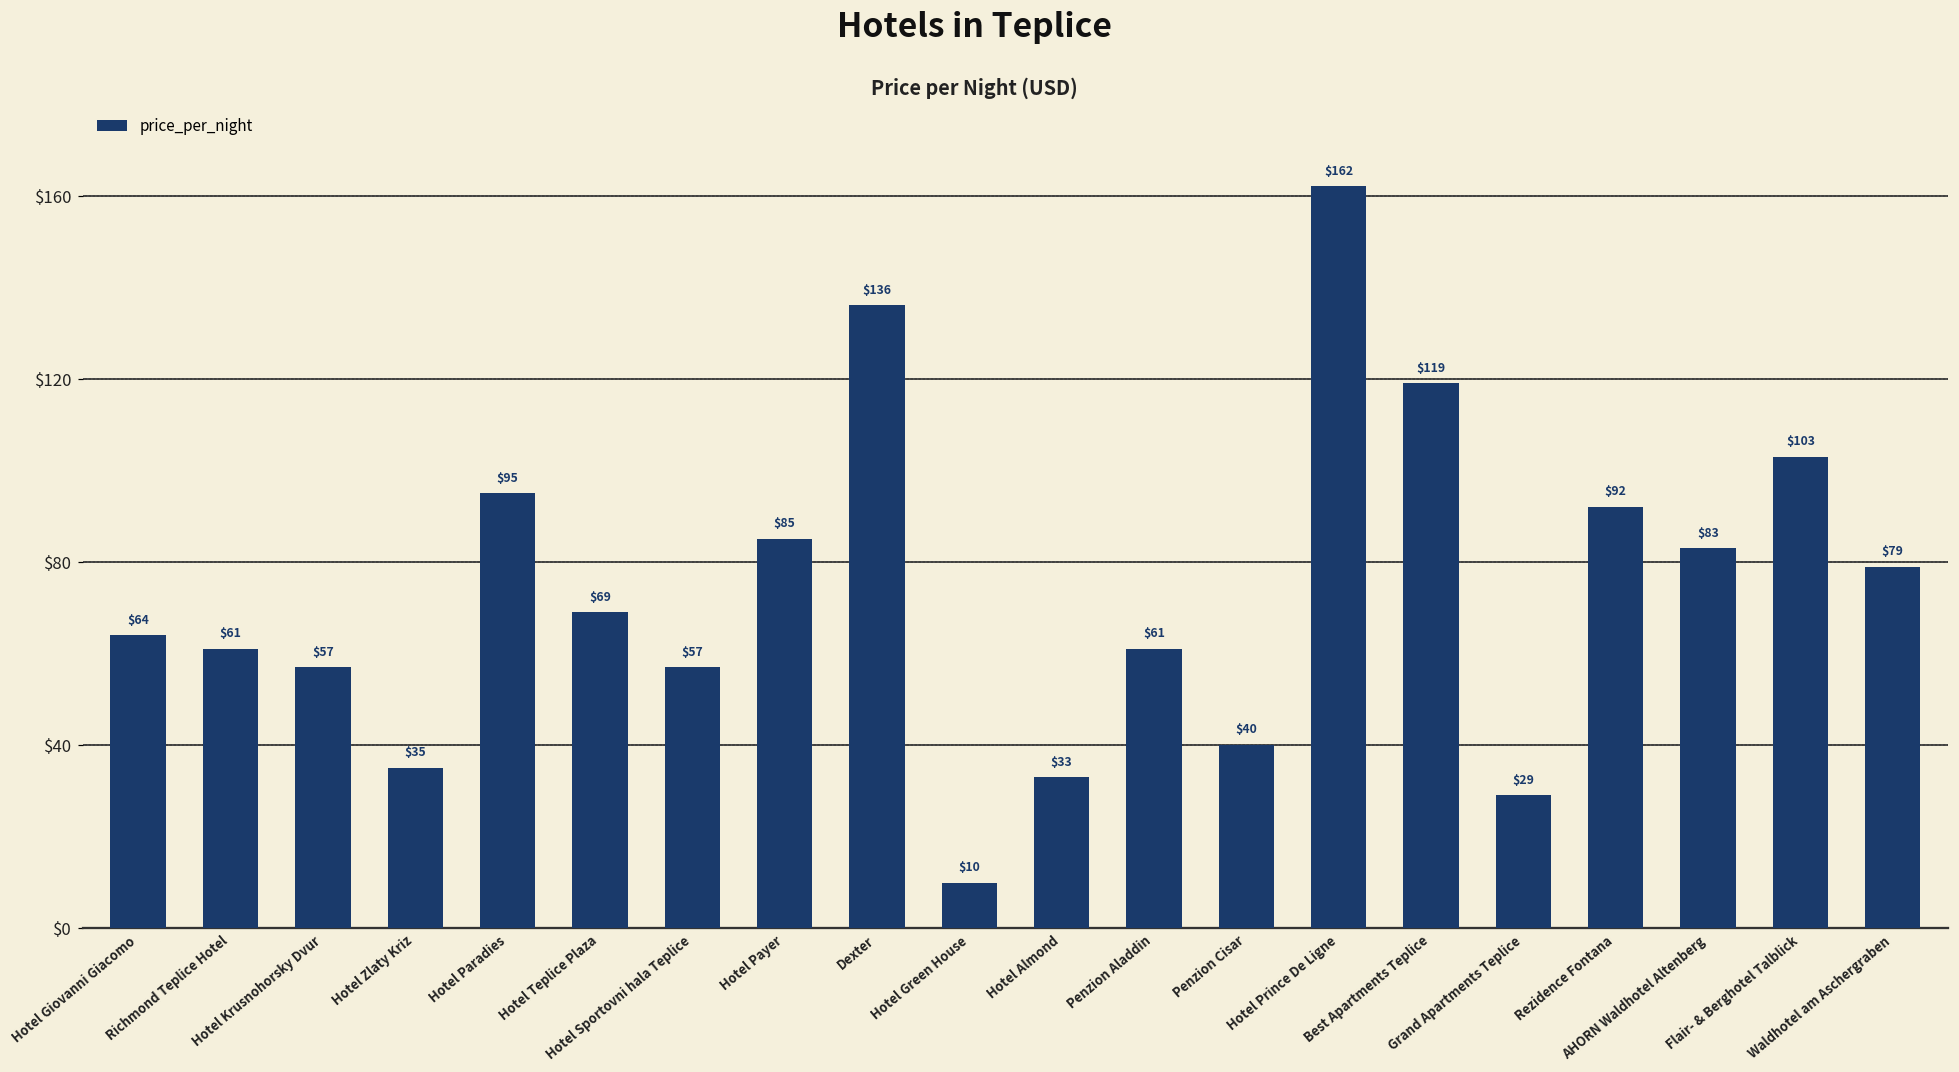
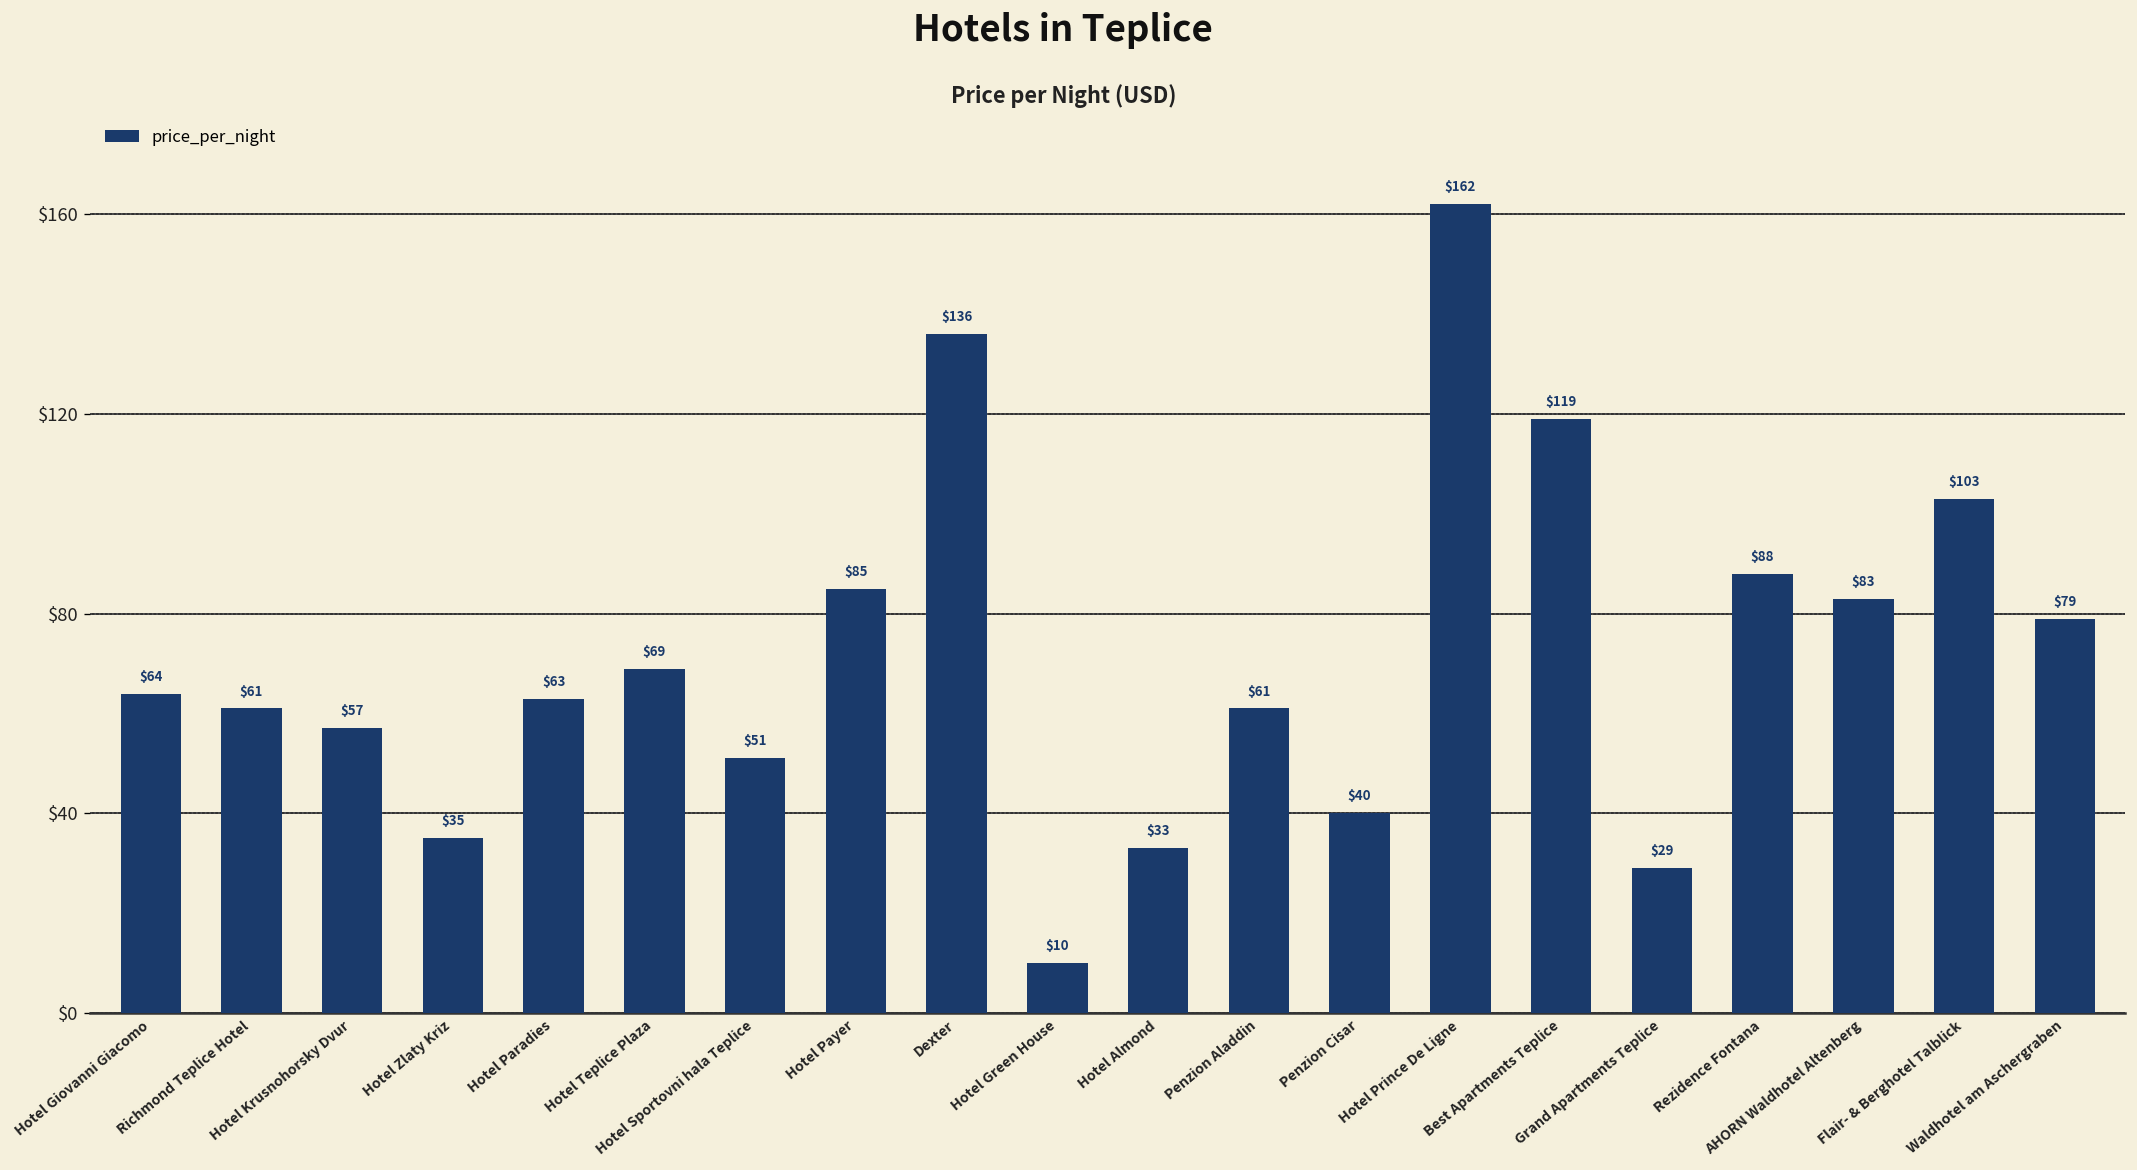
Hotel Paradies: $95 -> $63
Hotel Sportovni hala Teplice: $57 -> $51
Rezidence Fontana: $92 -> $88
